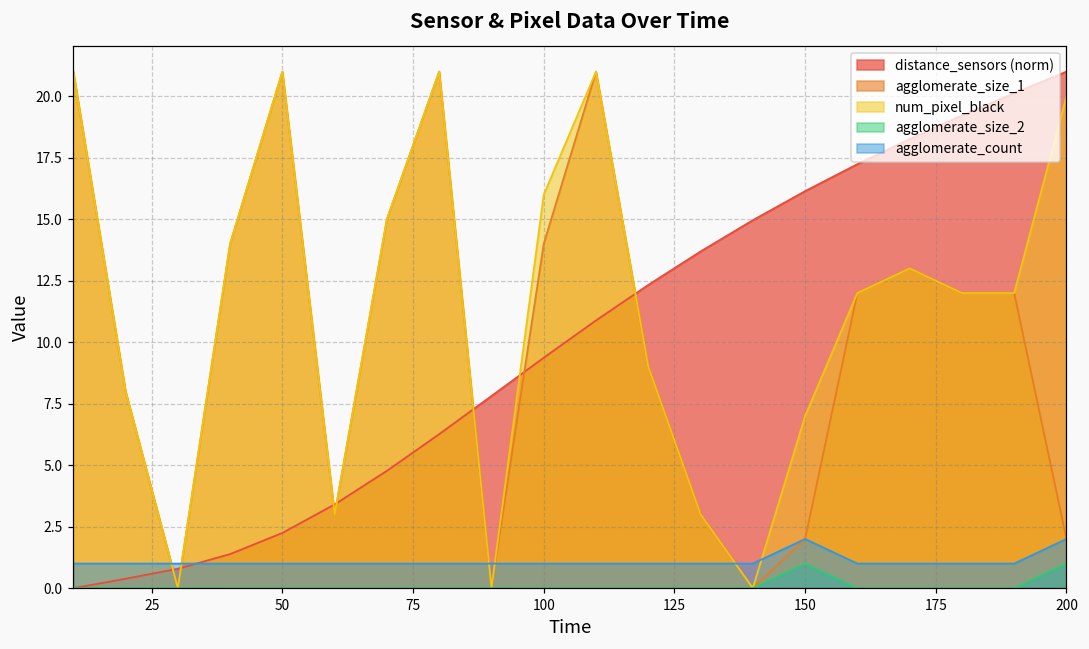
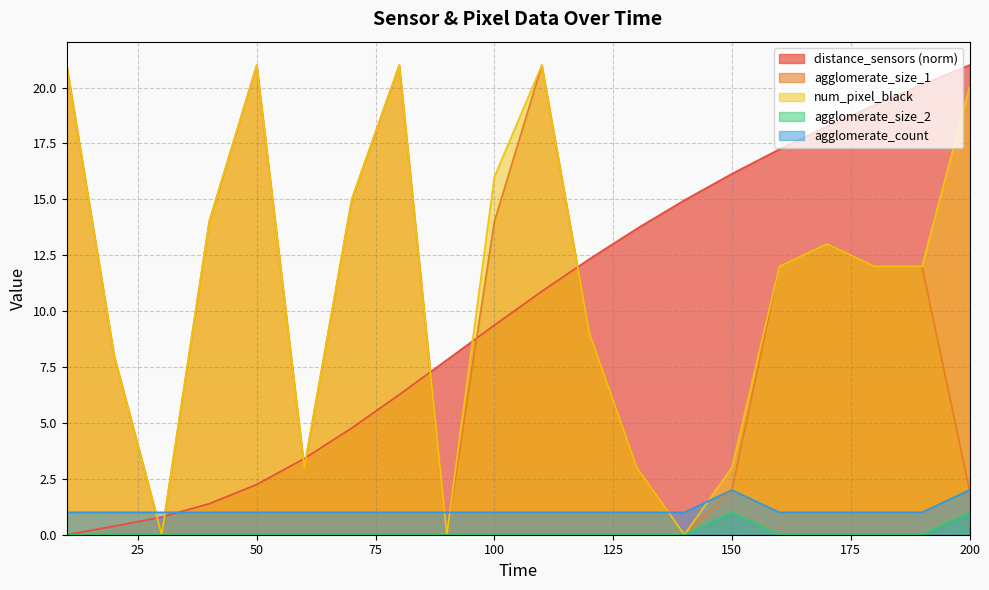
num_pixel_black, 150: 7 -> 3
